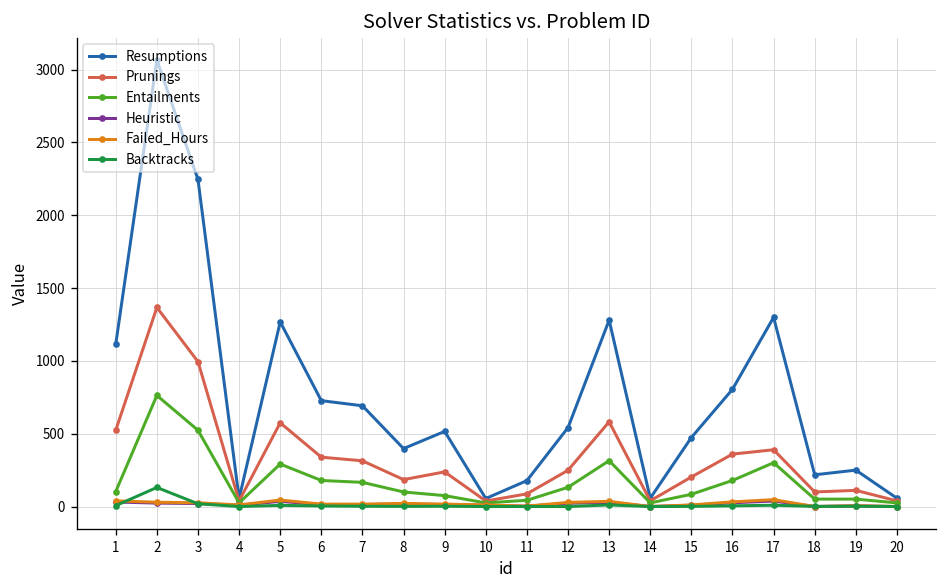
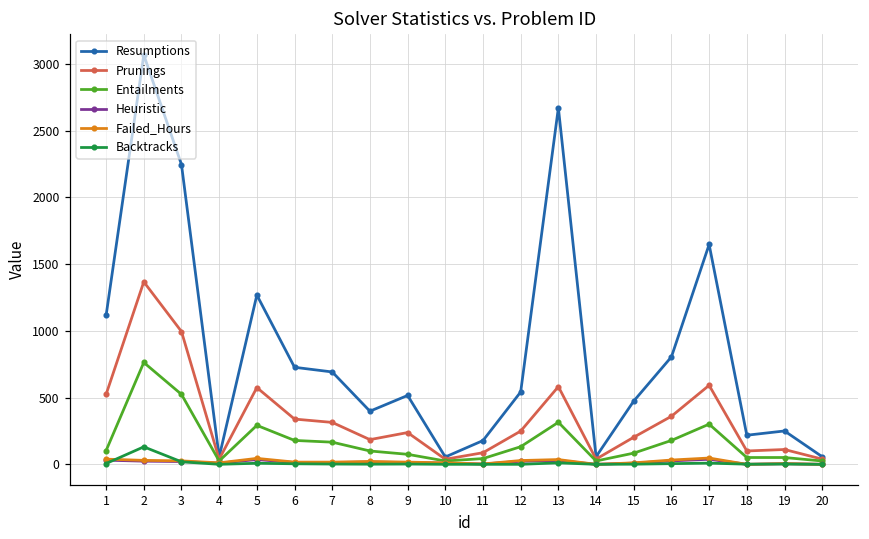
Resumptions, 13: 1280 -> 2670
Resumptions, 17: 1300 -> 1650
Prunings, 17: 390 -> 590
